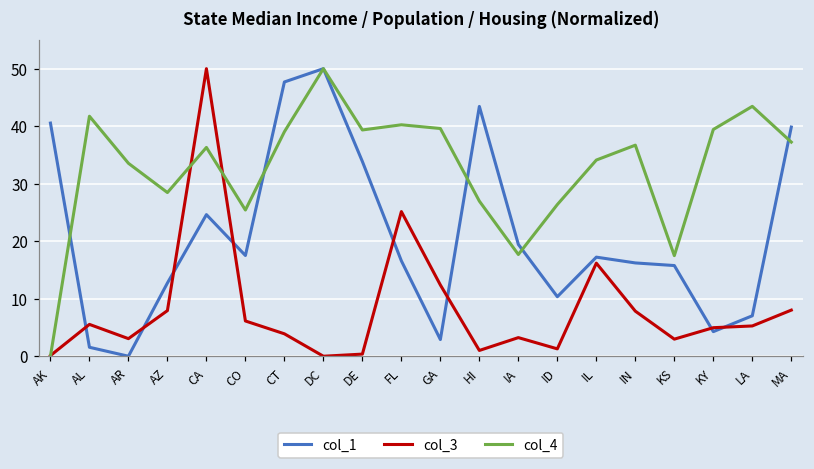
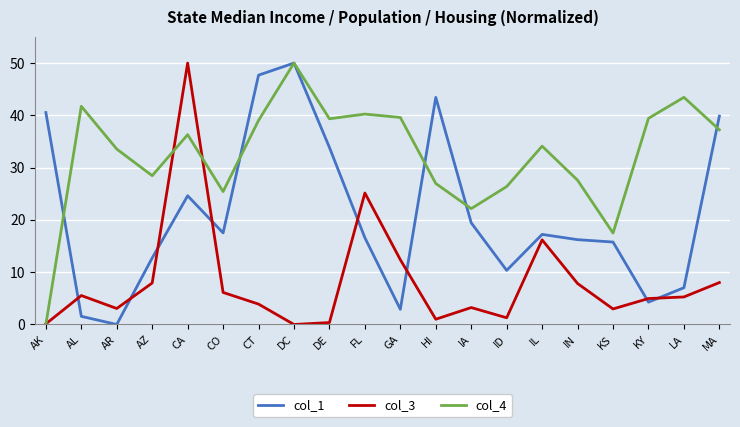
col_4, IA: 18 -> 22
col_4, IN: 37 -> 28
